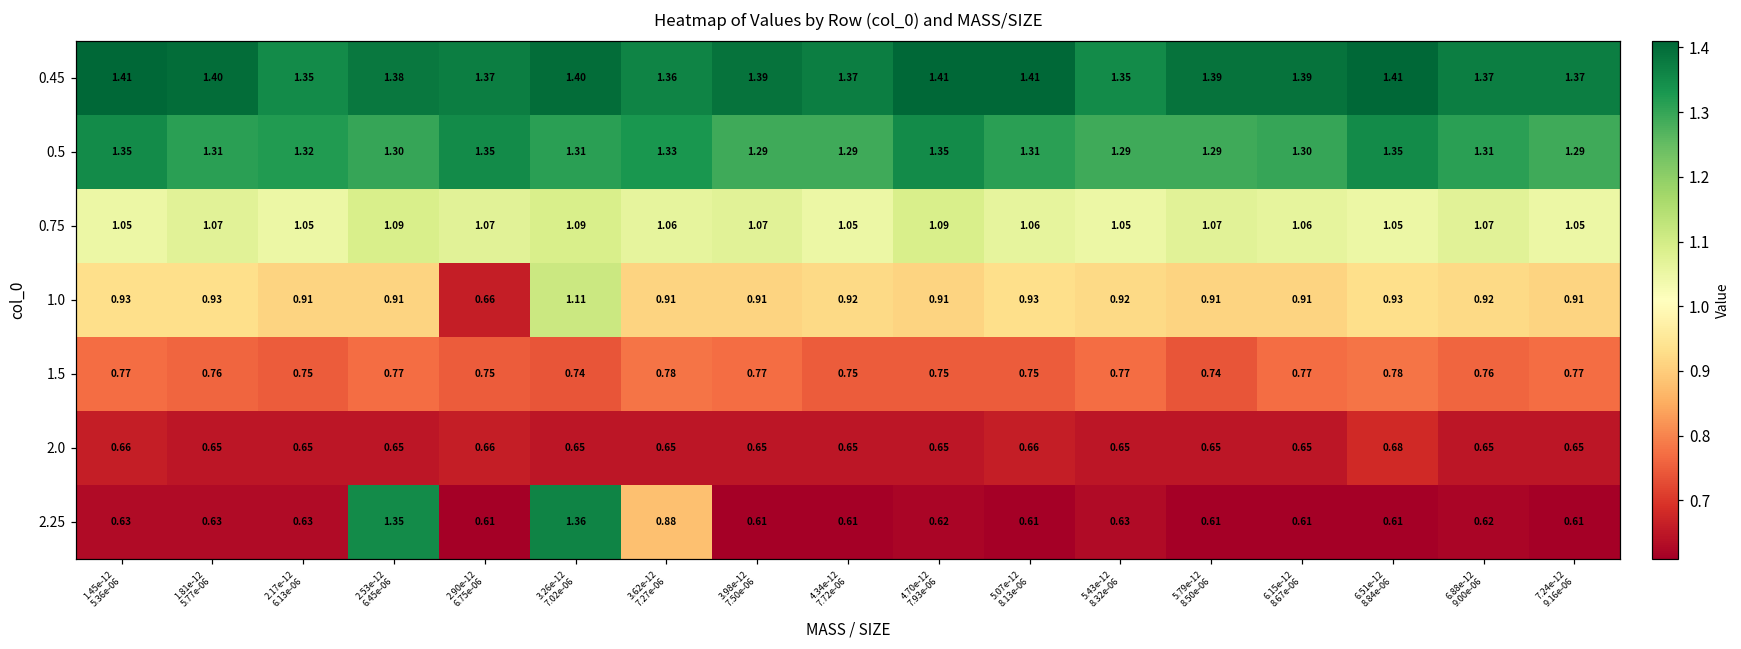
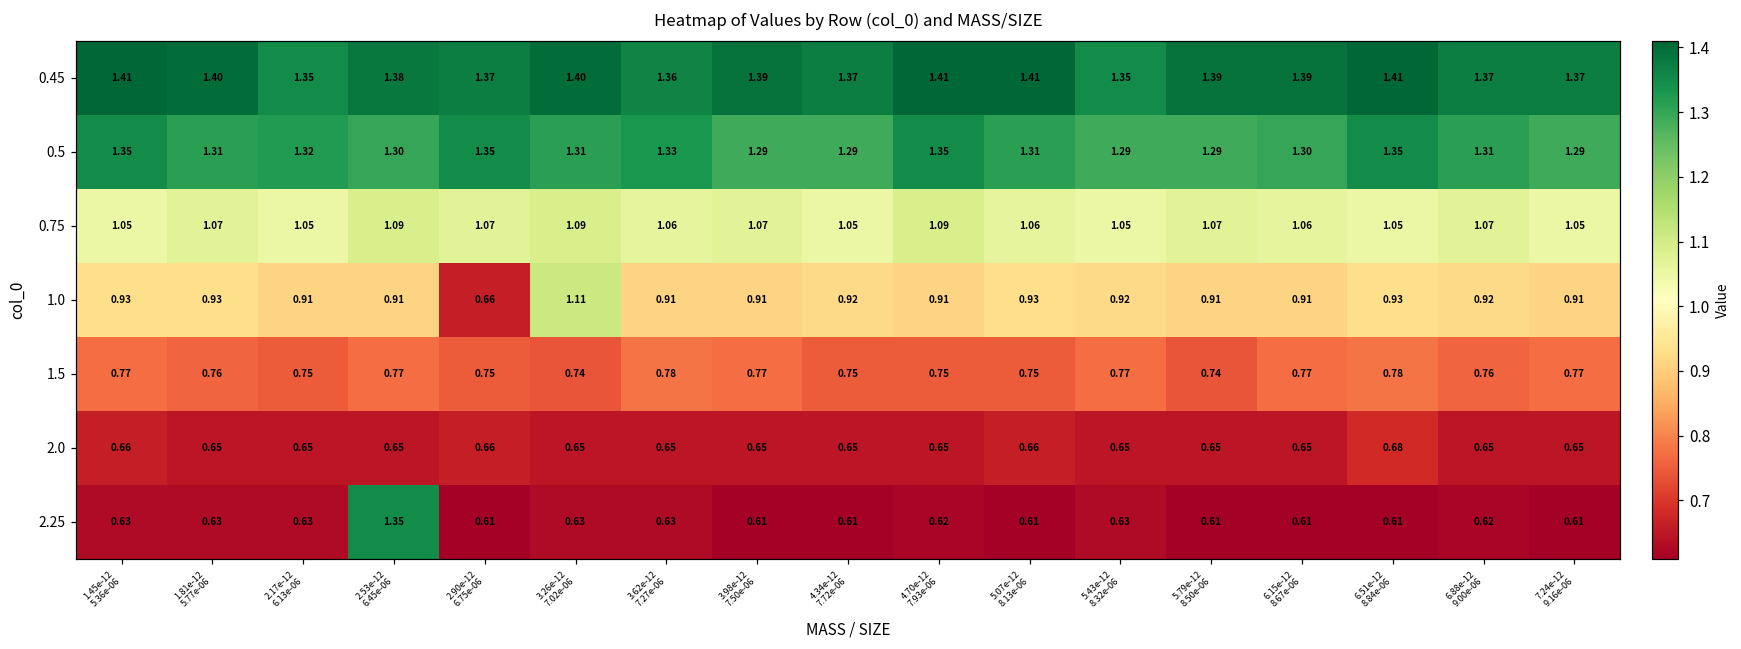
2.25, 3.26e-12 7.02e-06: 1.36 -> 0.63
2.25, 3.62e-12 7.27e-06: 0.88 -> 0.63
